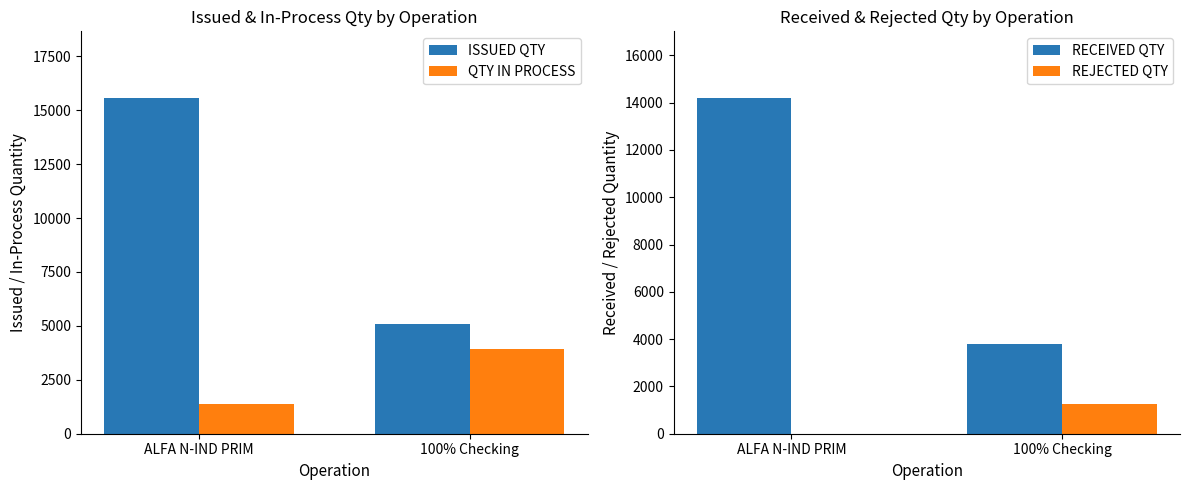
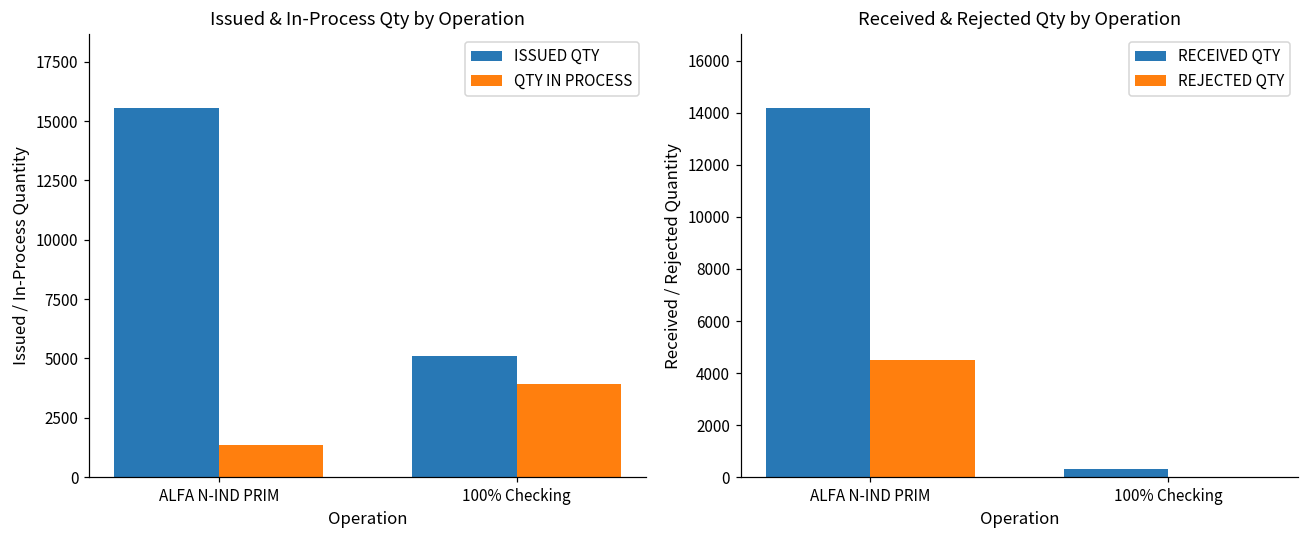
Received & Rejected Qty by Operation, REJECTED QTY, ALFA N-IND PRIM: 0 -> 4500
Received & Rejected Qty by Operation, RECEIVED QTY, 100% Checking: 3800 -> 300
Received & Rejected Qty by Operation, REJECTED QTY, 100% Checking: 1300 -> 0
